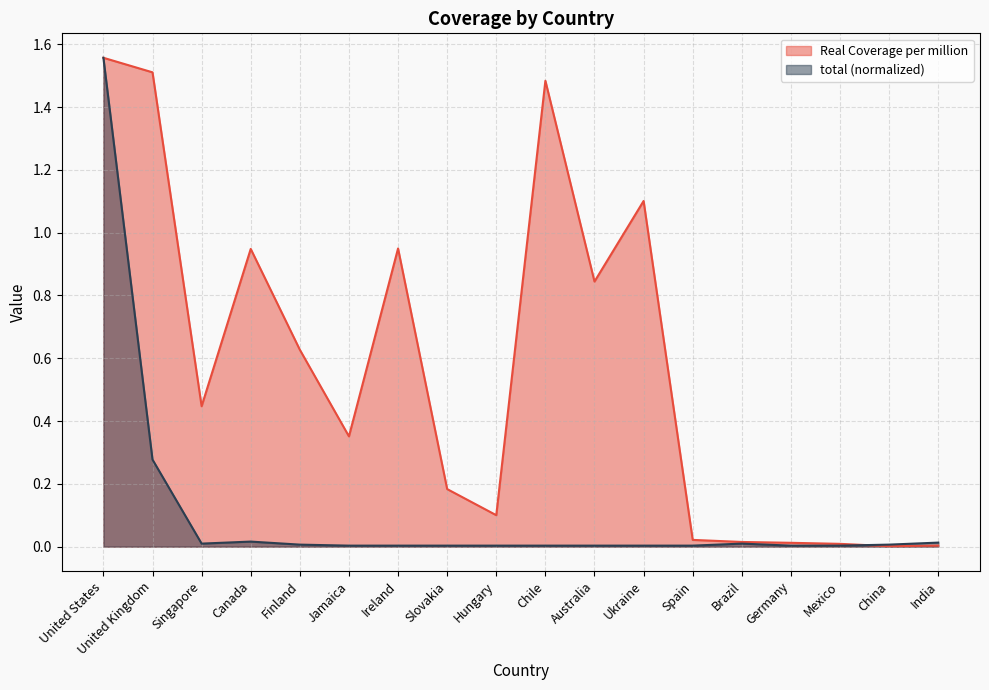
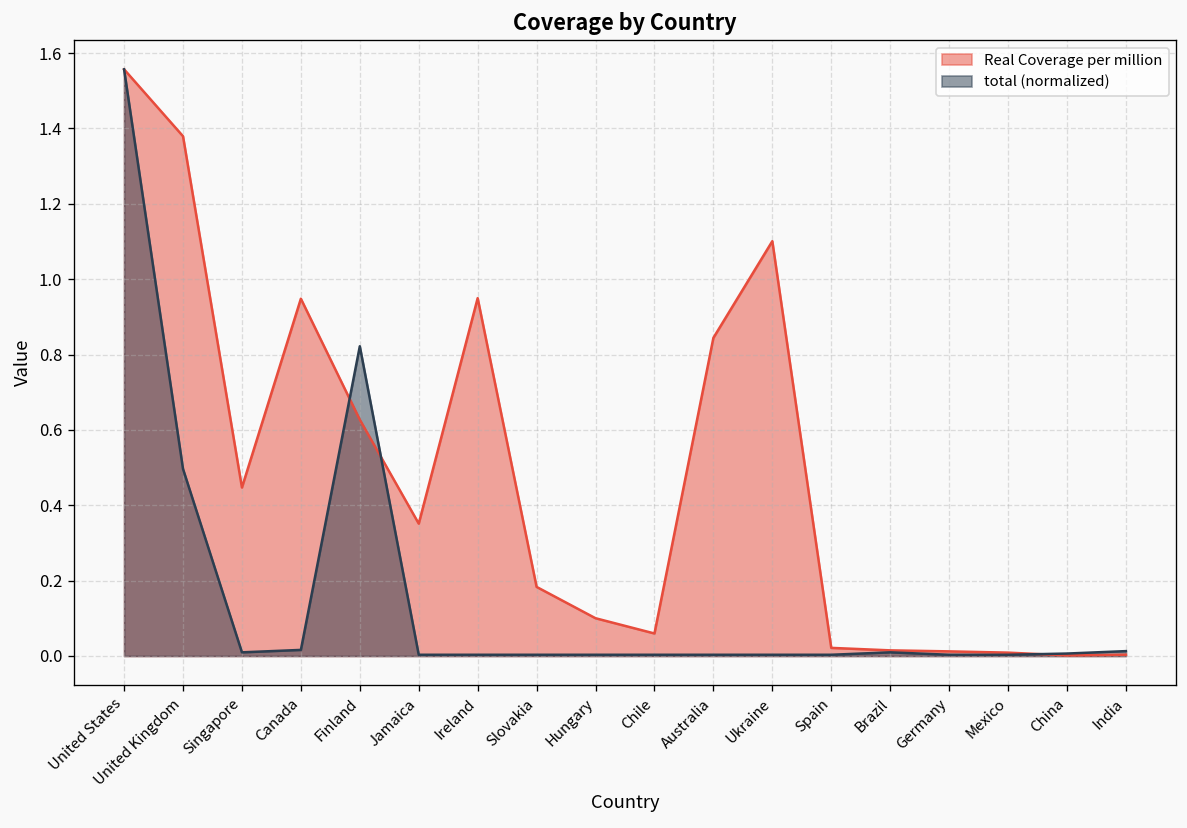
Real Coverage per million, United Kingdom: 1.51 -> 1.38
total (normalized), United Kingdom: 0.28 -> 0.50
total (normalized), Finland: 0.01 -> 0.82
Real Coverage per million, Chile: 1.48 -> 0.06
